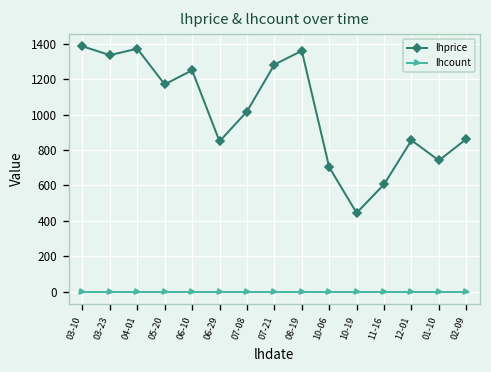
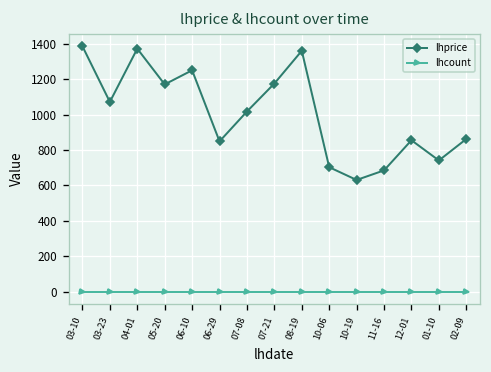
lhprice, 03-23: 1340 -> 1070
lhprice, 07-21: 1280 -> 1180
lhprice, 10-19: 450 -> 630
lhprice, 11-16: 610 -> 690
